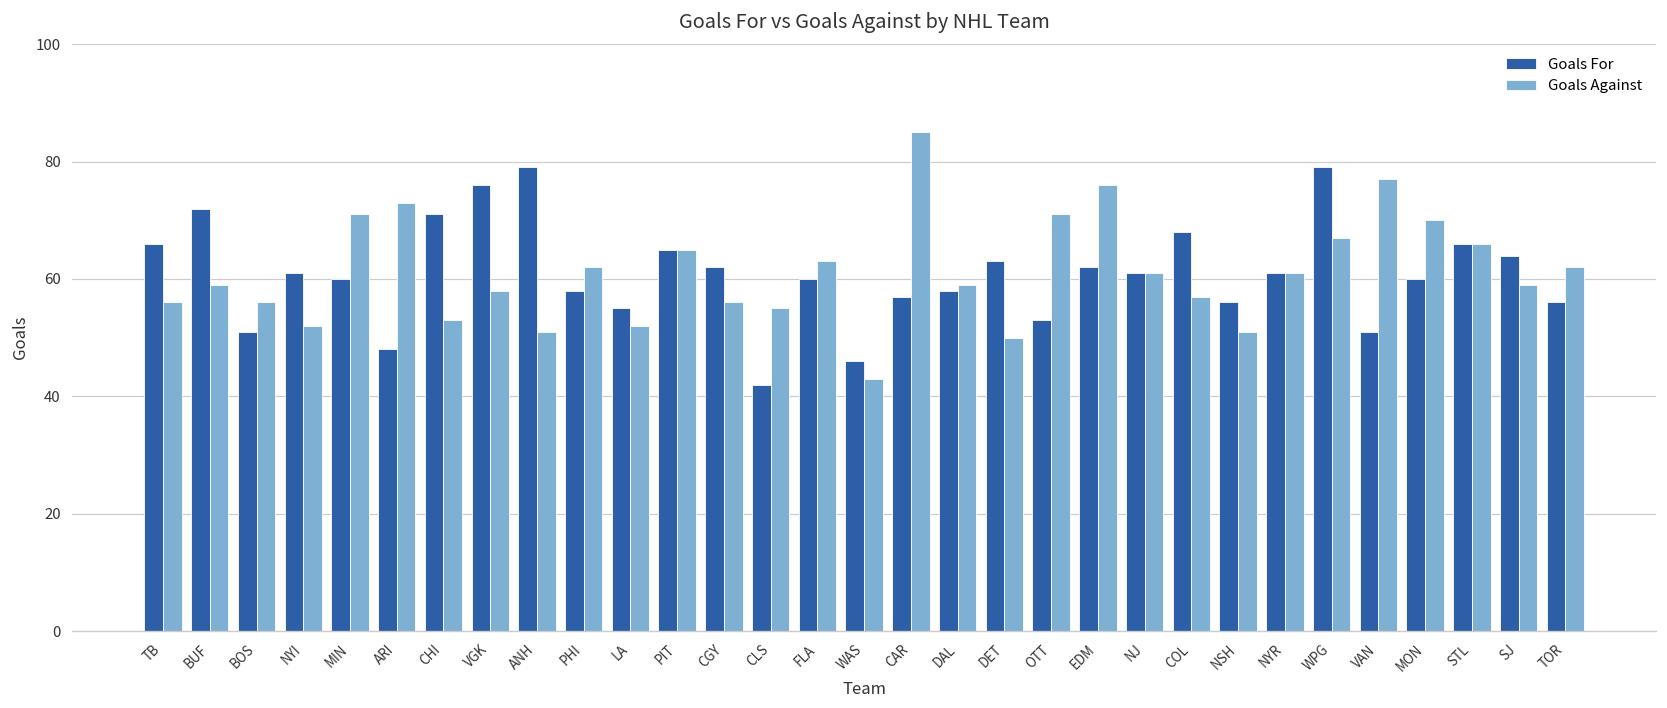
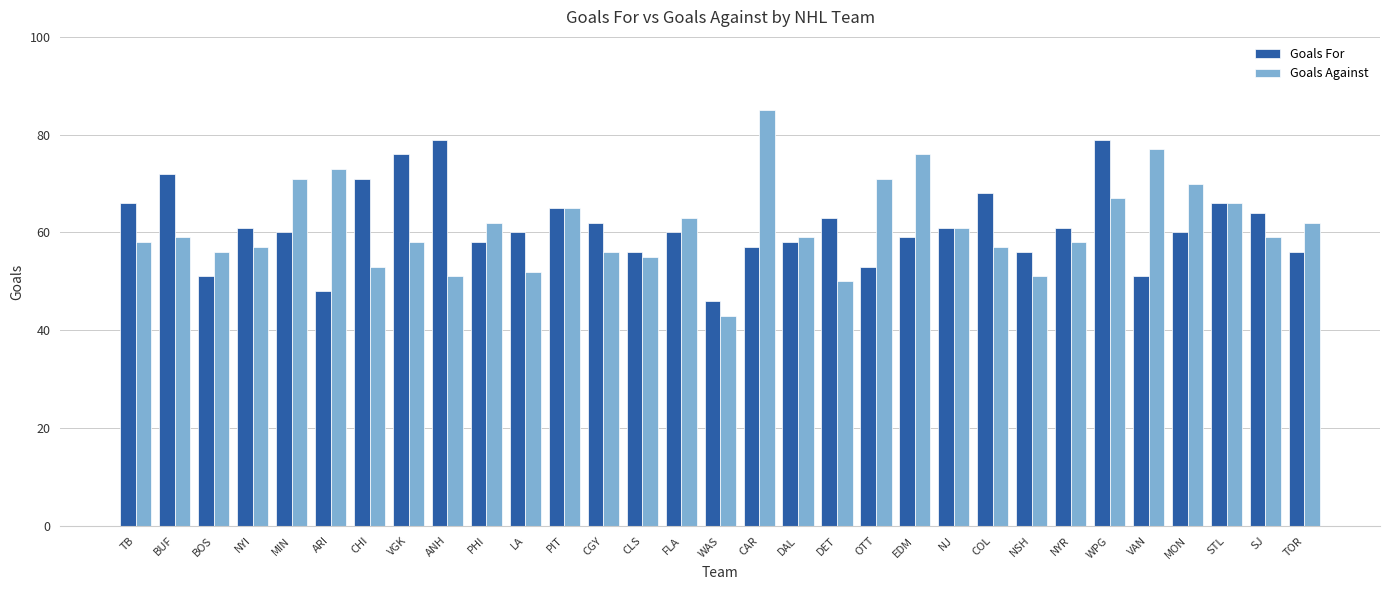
Goals Against, TB: 56 -> 58
Goals Against, NYI: 52 -> 57
Goals For, LA: 55 -> 60
Goals For, CLS: 42 -> 56
Goals For, EDM: 62 -> 59
Goals Against, NYR: 61 -> 58
